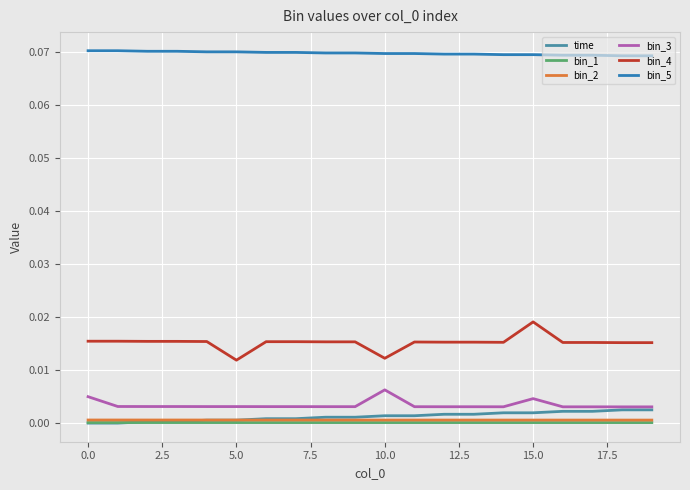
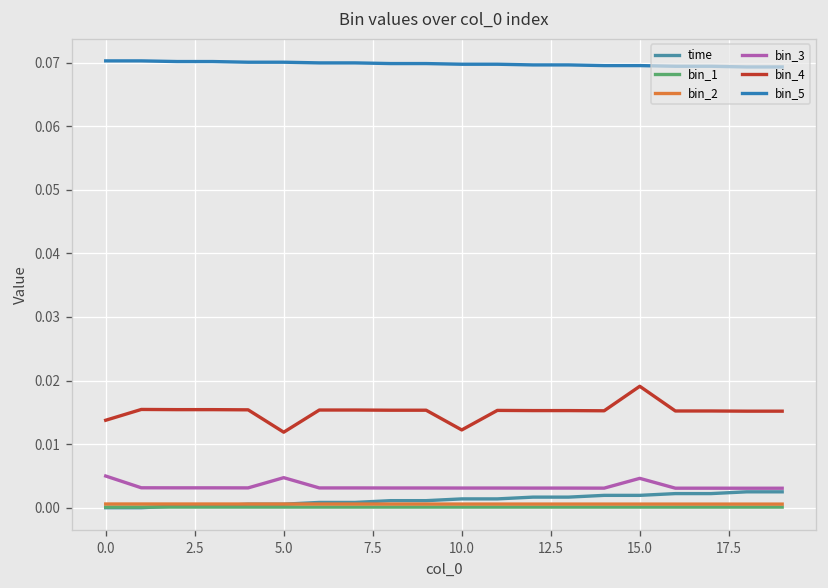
bin_4, 0.0: 0.015 -> 0.014
bin_3, 5.0: 0.003 -> 0.005
bin_3, 10.0: 0.006 -> 0.003
